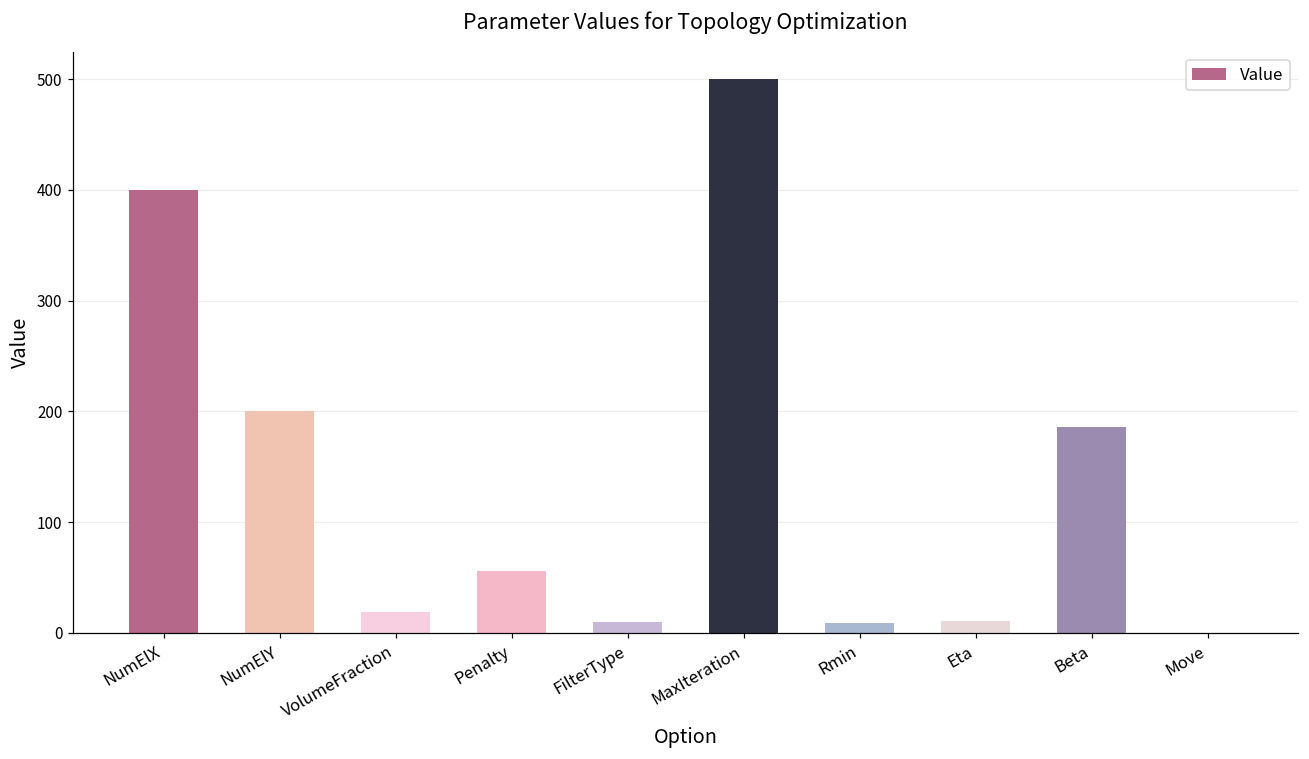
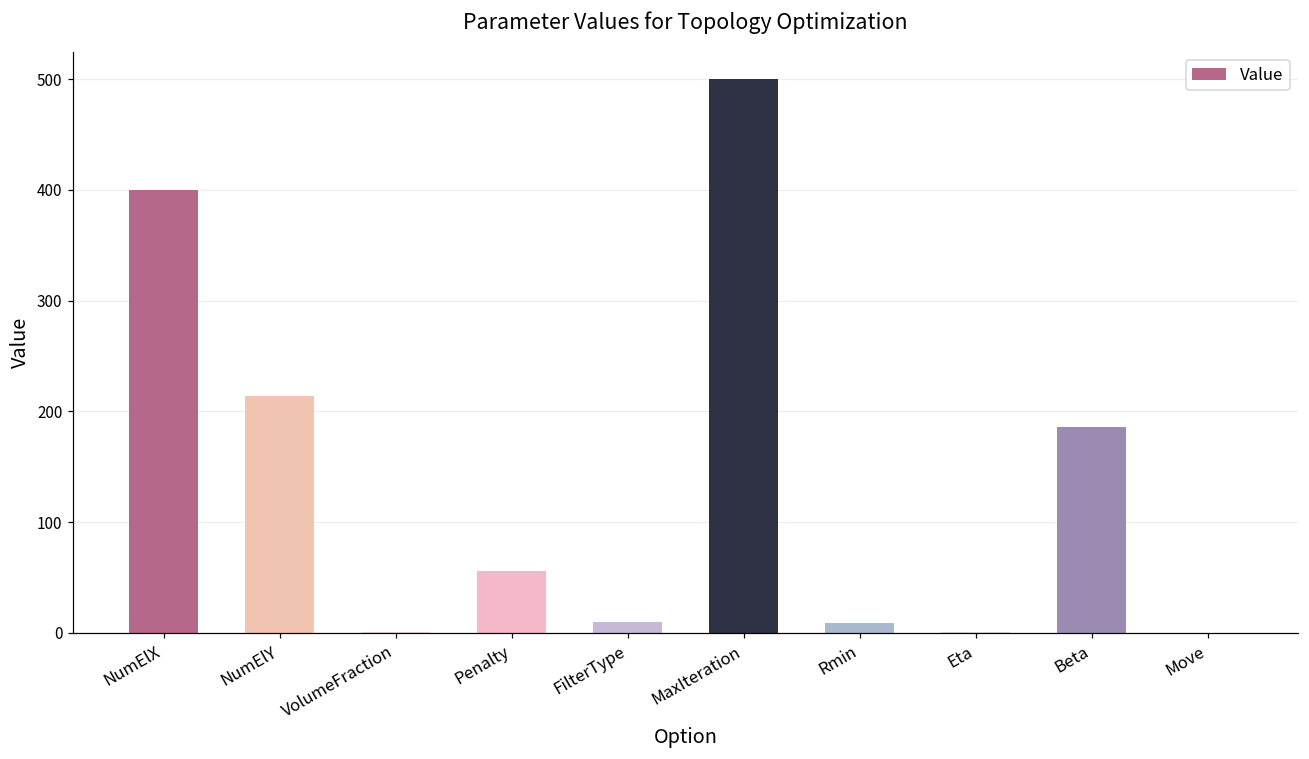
NumElY: 200 -> 214
VolumeFraction: 19 -> 0
Eta: 11 -> 1
